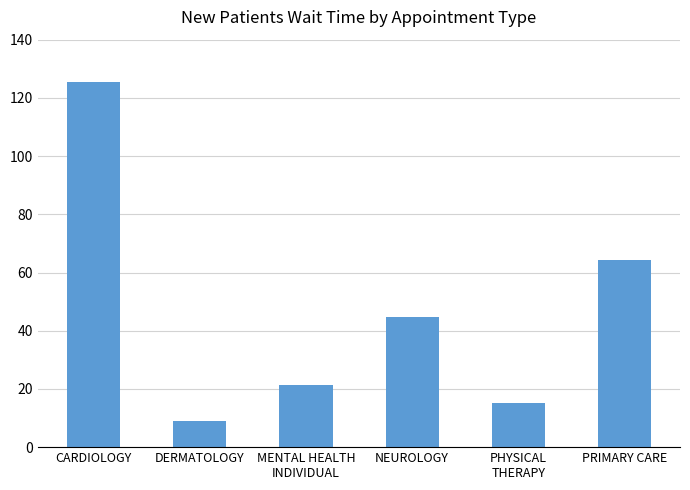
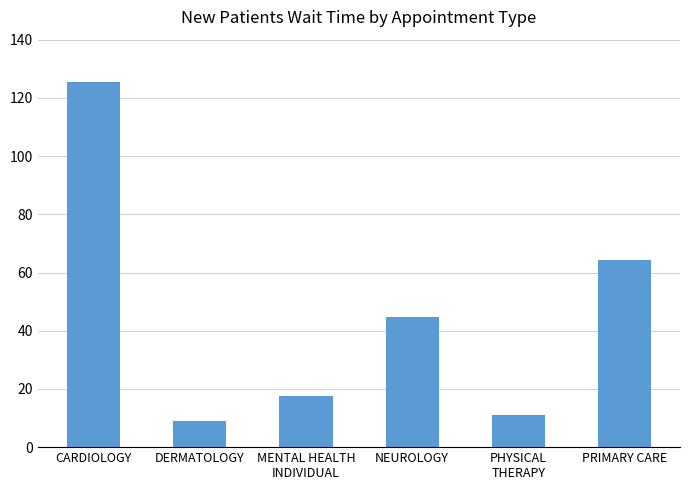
MENTAL HEALTH INDIVIDUAL: 21 -> 18
PHYSICAL THERAPY: 15 -> 11
